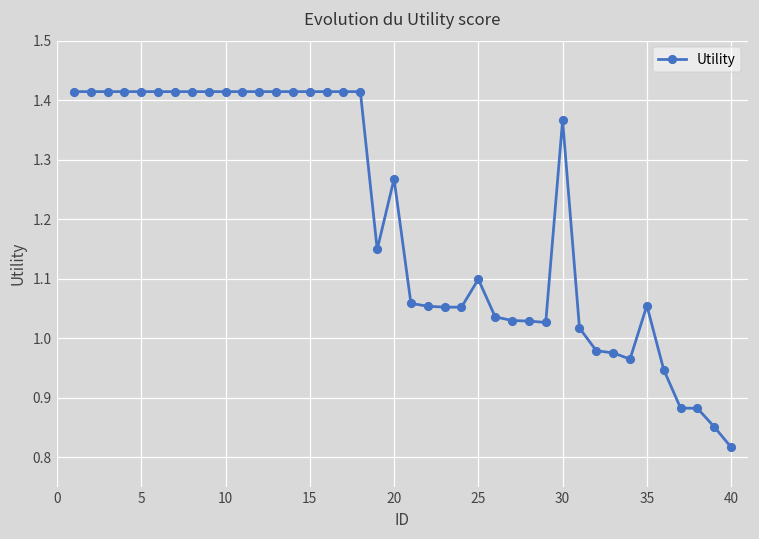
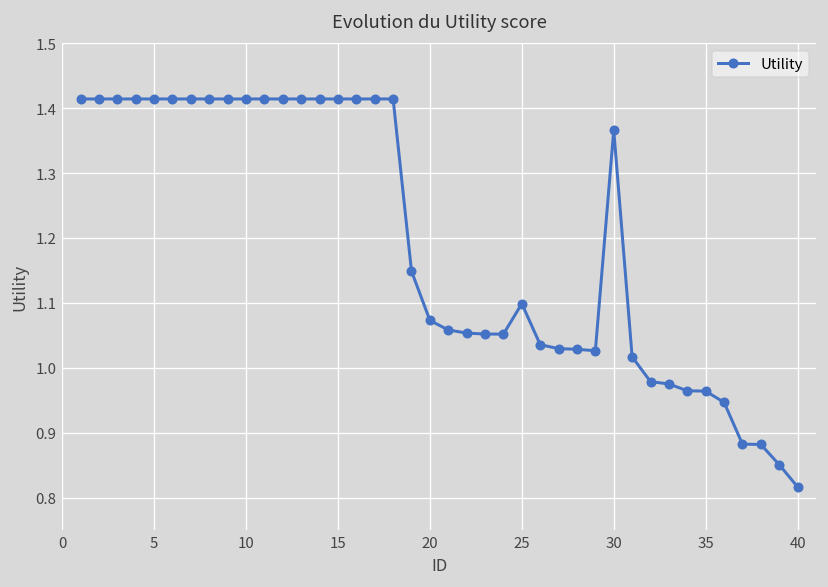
20: 1.27 -> 1.07
35: 1.05 -> 0.96
